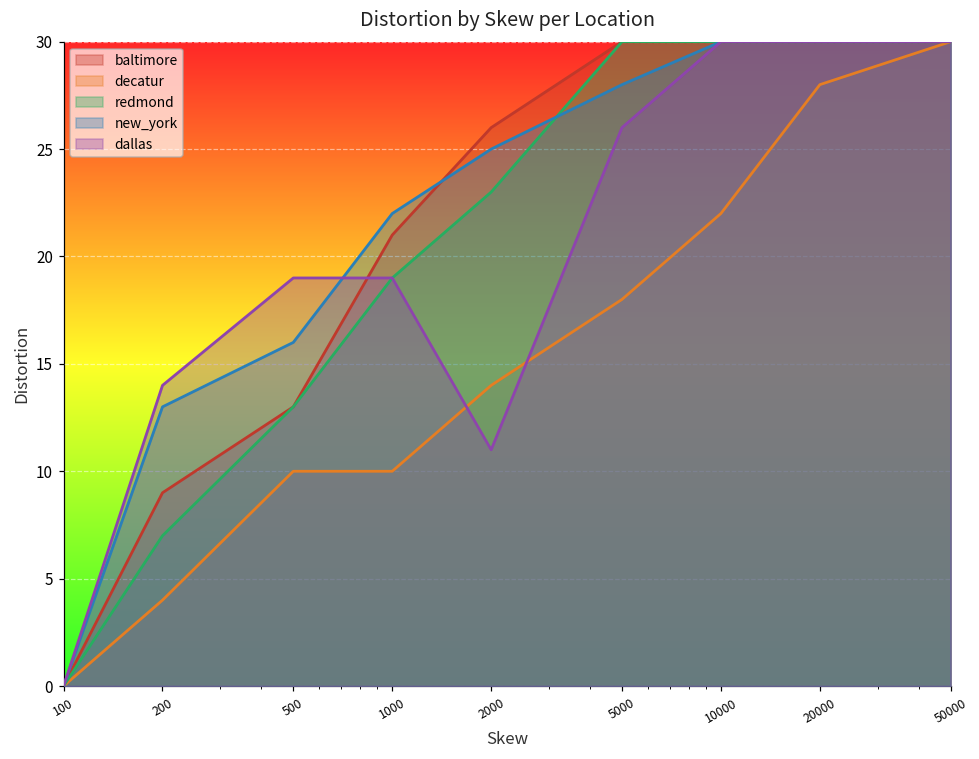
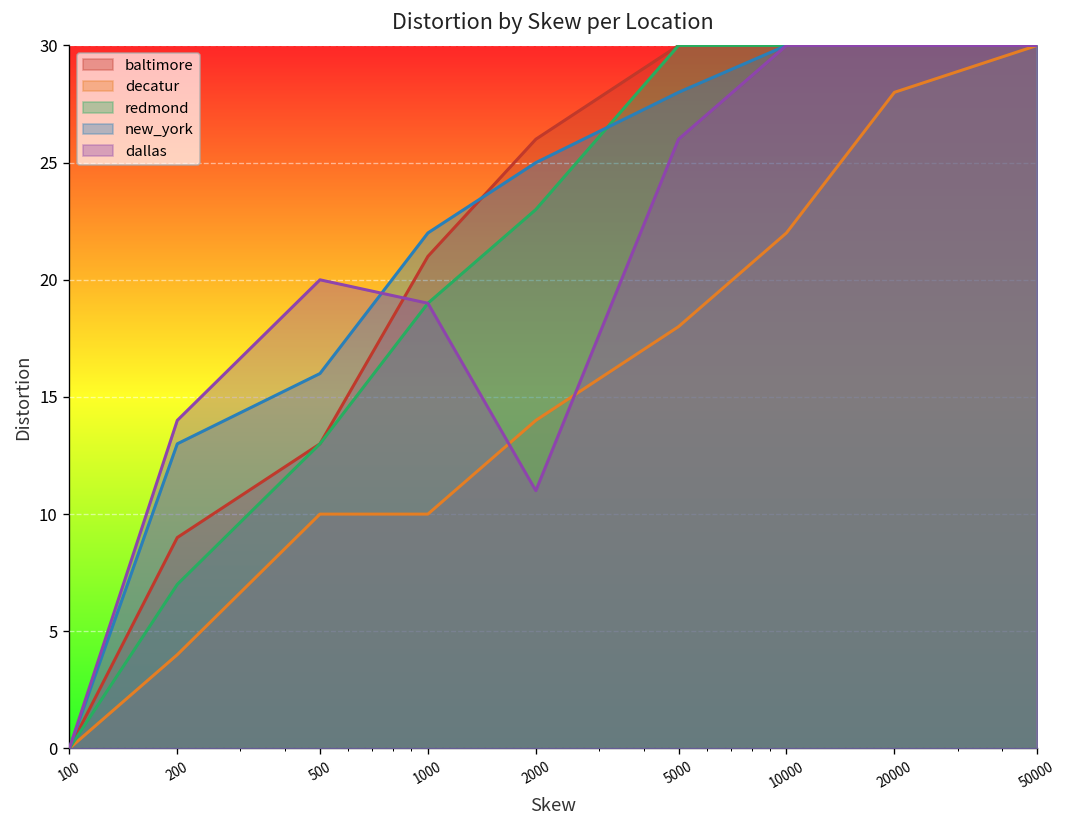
dallas, 500: 19 -> 20
